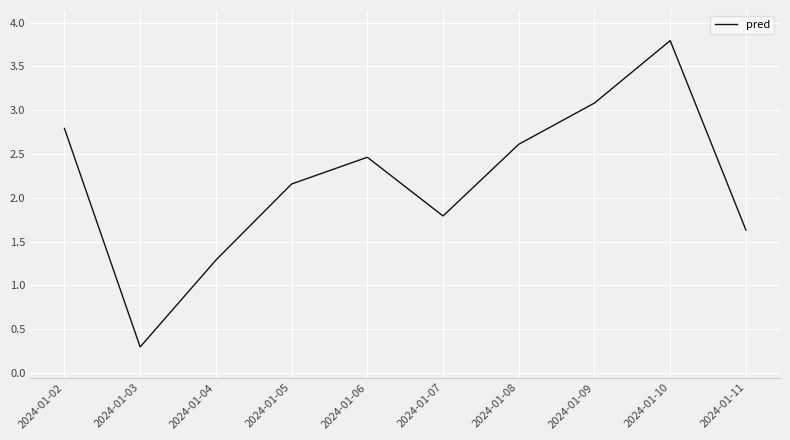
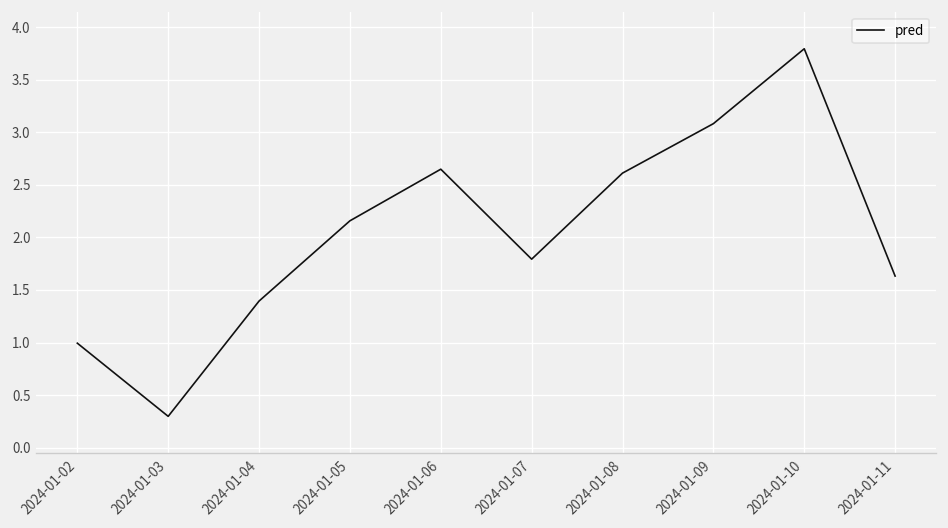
2024-01-02: 2.8 -> 1.0
2024-01-04: 1.3 -> 1.4
2024-01-06: 2.5 -> 2.6
